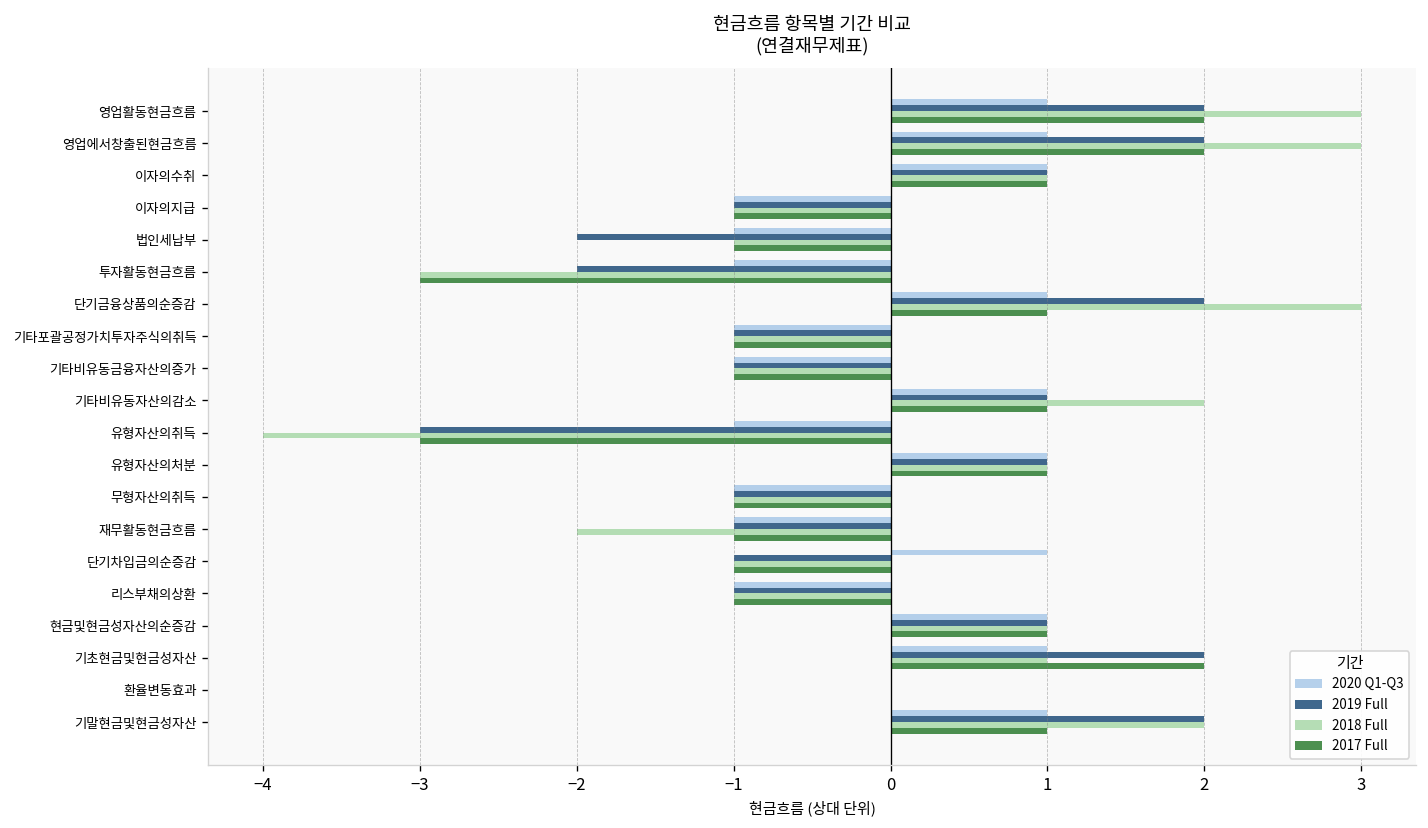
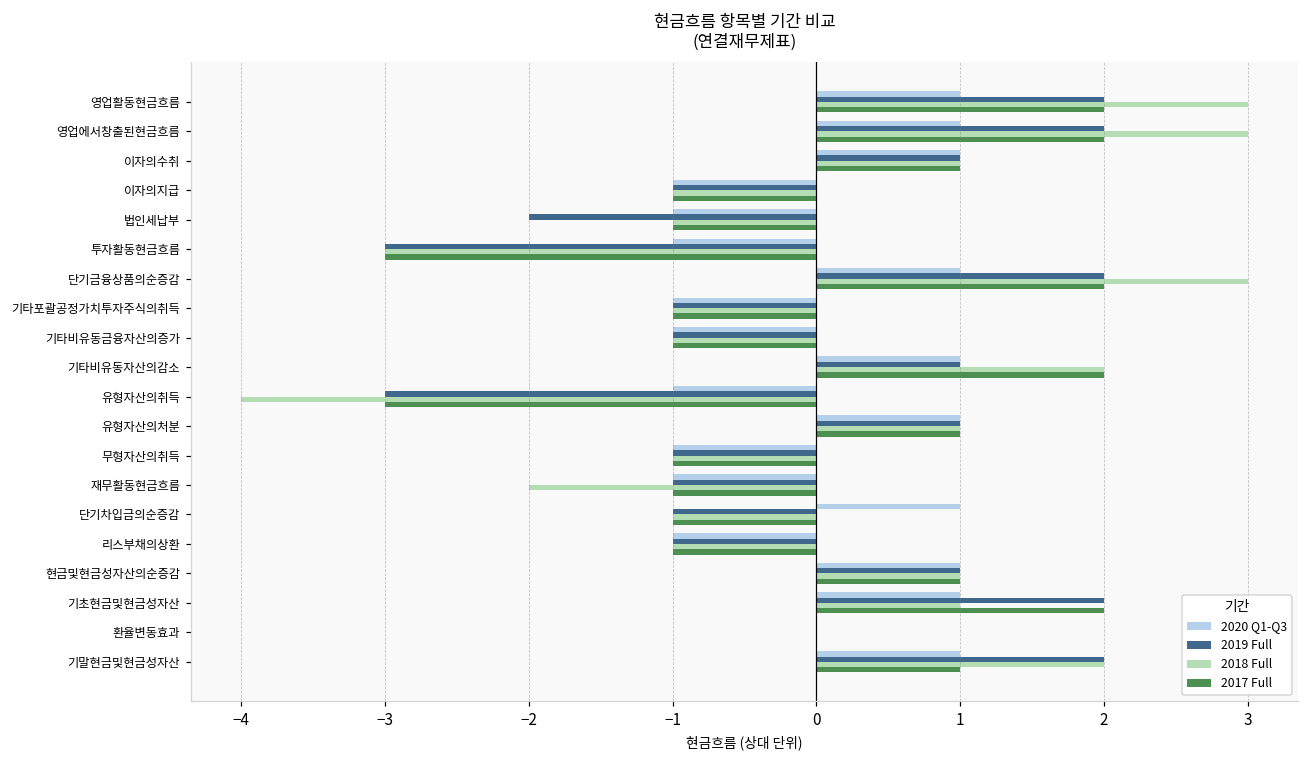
2019 Full, 투자활동현금흐름: -2 -> -3
2017 Full, 단기금융상품의순증감: 1 -> 2
2017 Full, 기타비유동자산의감소: 1 -> 2
